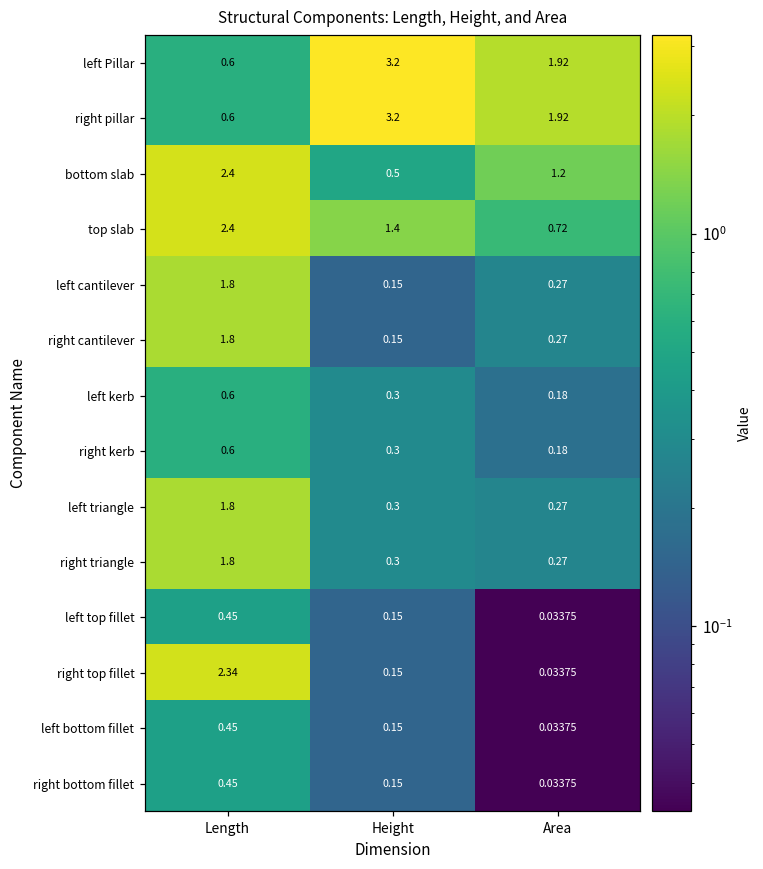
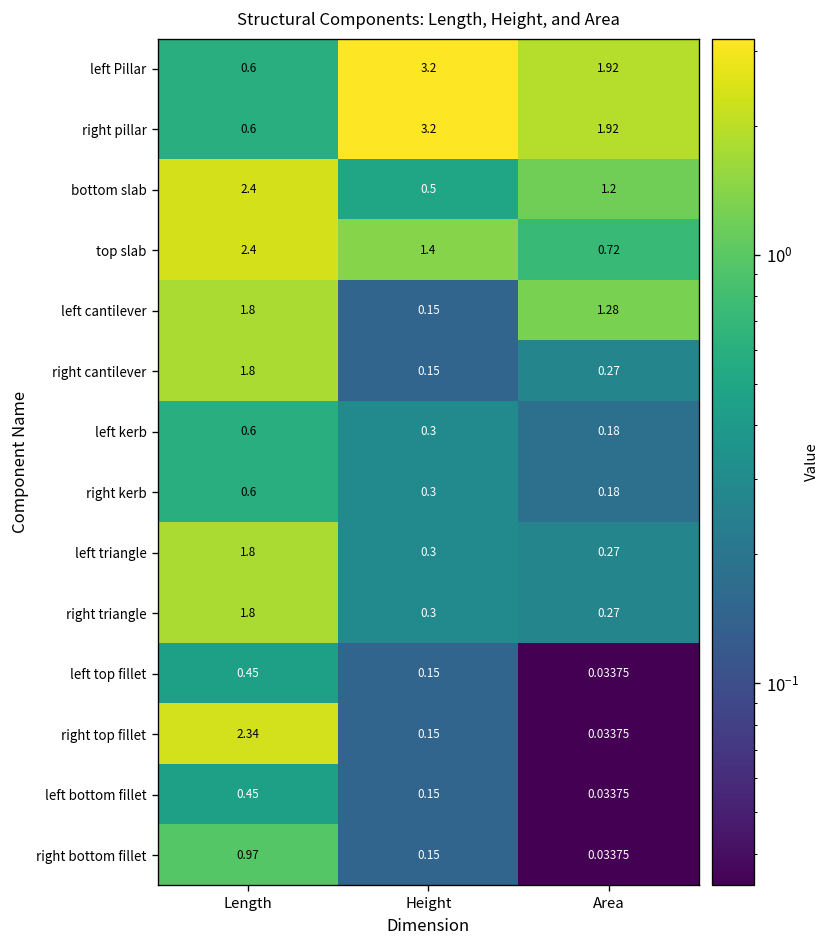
left cantilever, Area: 0.27 -> 1.28
right bottom fillet, Length: 0.45 -> 0.97
